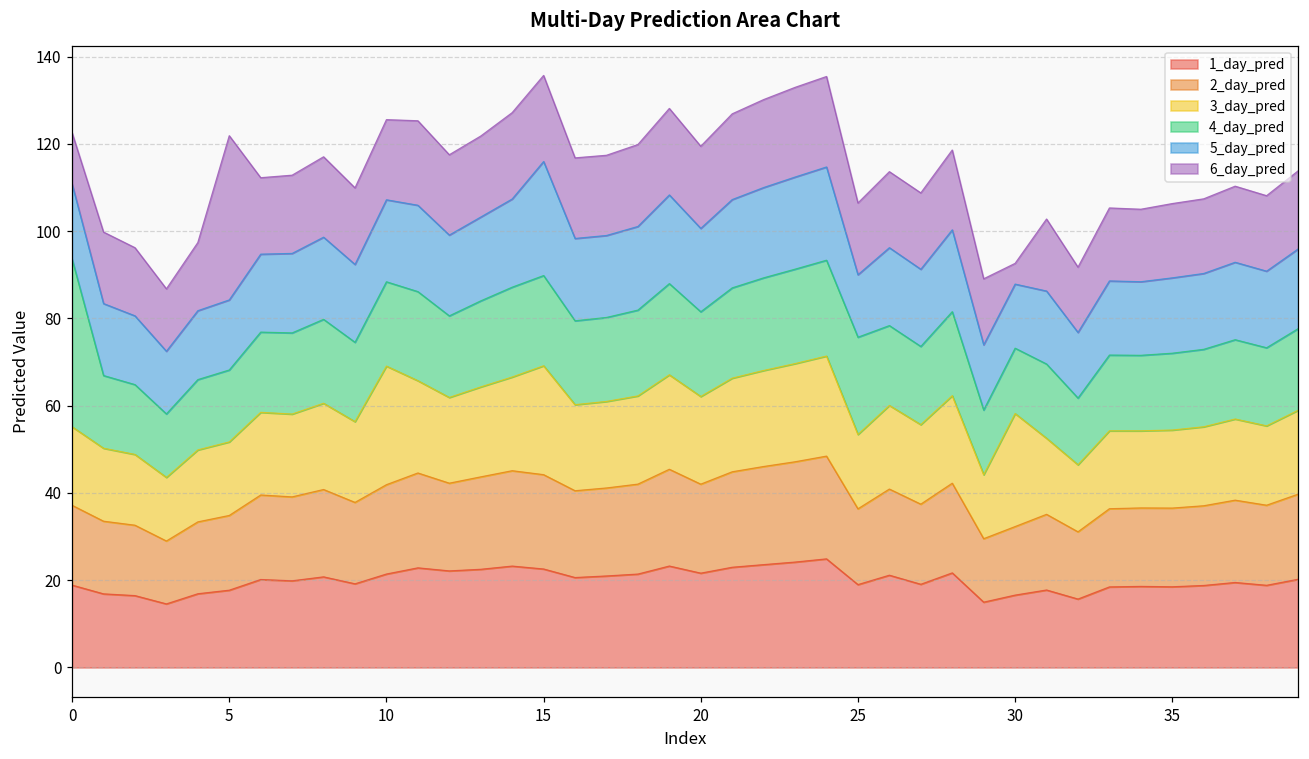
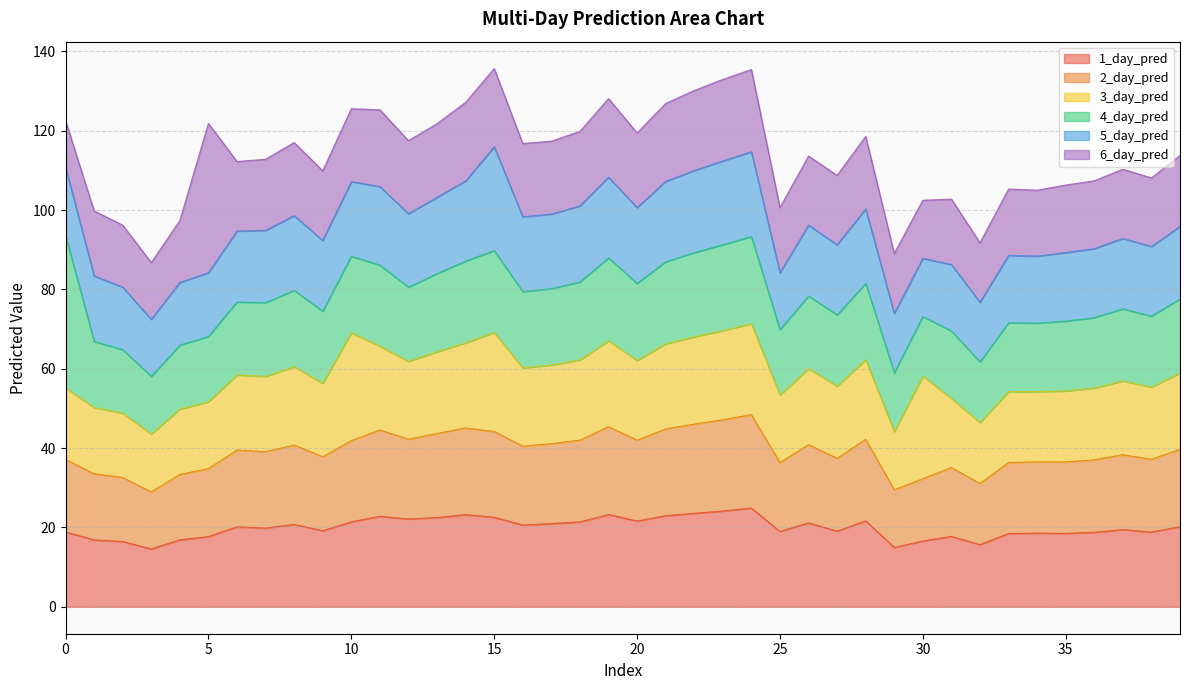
4_day_pred, 25: 22 -> 16
6_day_pred, 30: 5 -> 15
